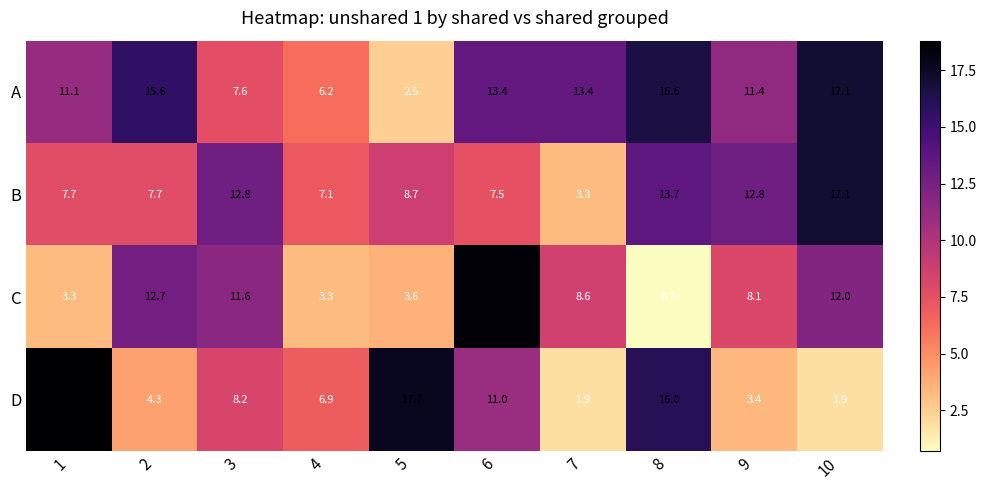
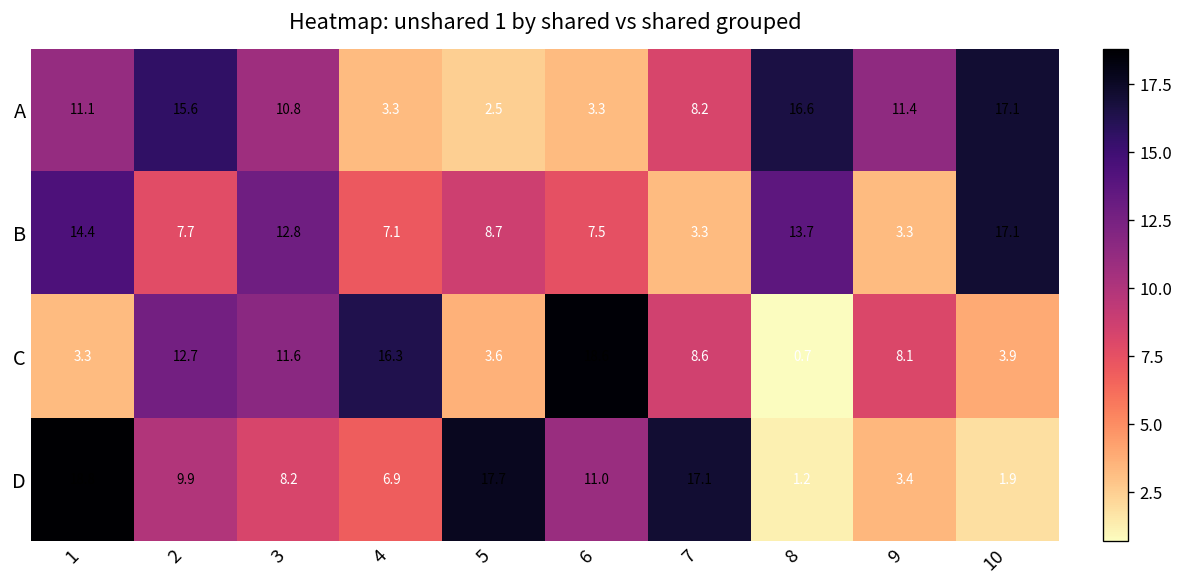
A, 3: 7.6 -> 10.8
A, 4: 6.2 -> 3.3
A, 6: 13.4 -> 3.3
A, 7: 13.4 -> 8.2
B, 1: 7.7 -> 14.4
B, 9: 12.8 -> 3.3
C, 4: 3.3 -> 16.3
C, 10: 12.0 -> 3.9
D, 2: 4.3 -> 9.9
D, 7: 1.9 -> 17.1
D, 8: 16.0 -> 1.2
